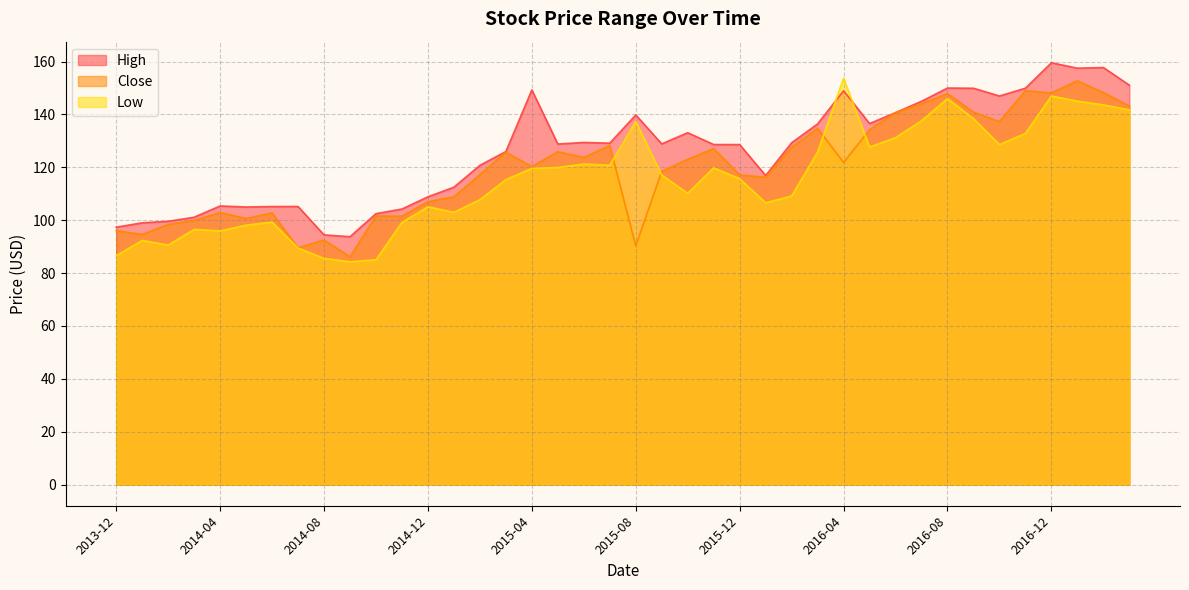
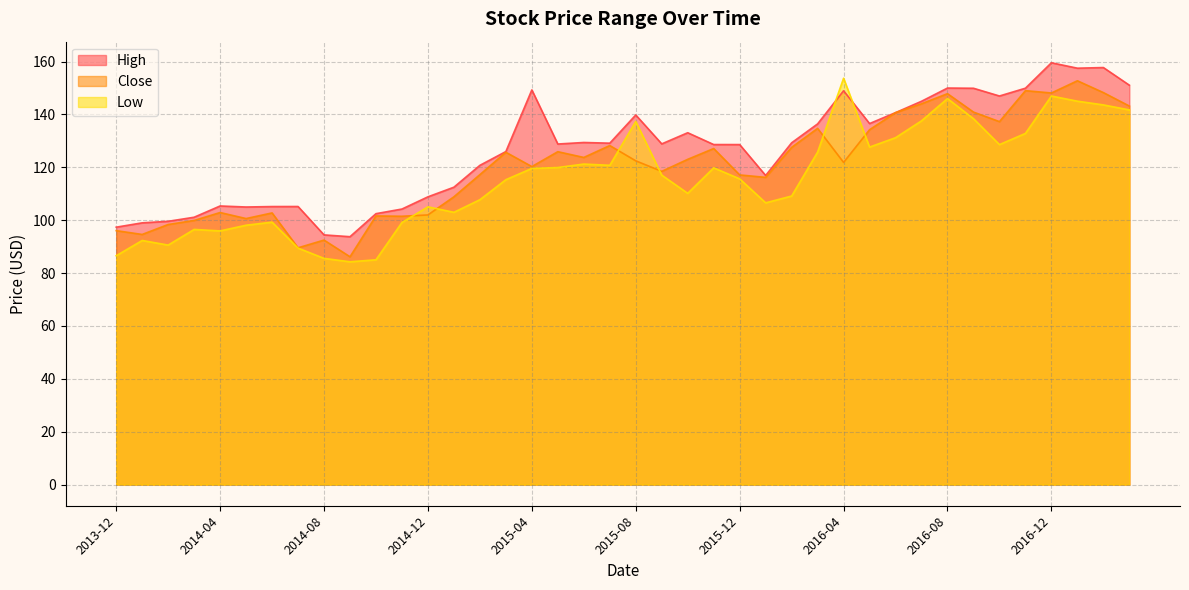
Close, 2014-12: 107 -> 102
Close, 2015-08: 90 -> 122
